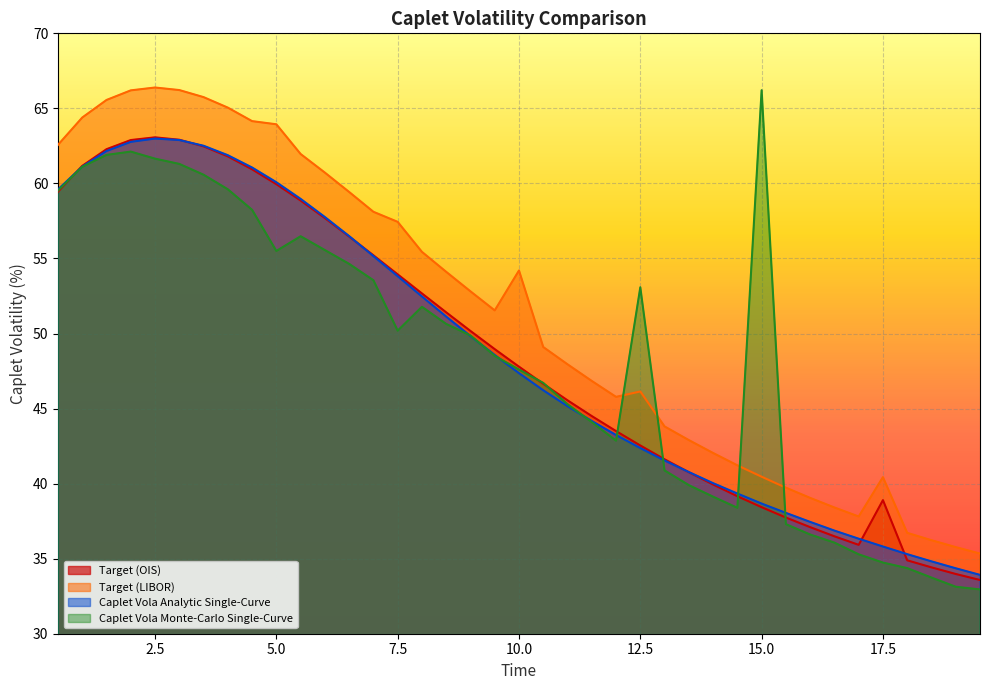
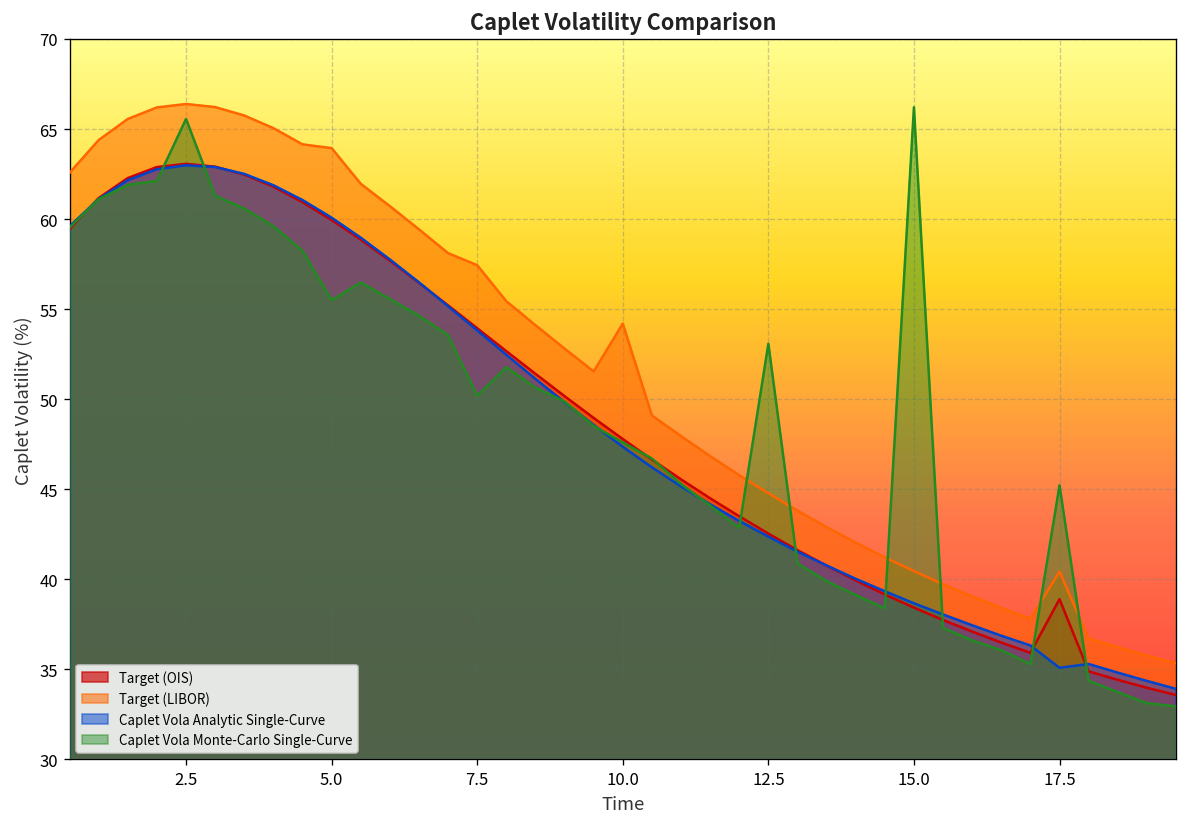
Caplet Vola Monte-Carlo Single-Curve, 2.5: 61.7 -> 65.6
Target (LIBOR), 12.5: 46.1 -> 44.8
Caplet Vola Analytic Single-Curve, 17.5: 35.8 -> 35.1
Caplet Vola Monte-Carlo Single-Curve, 17.5: 34.7 -> 45.2
